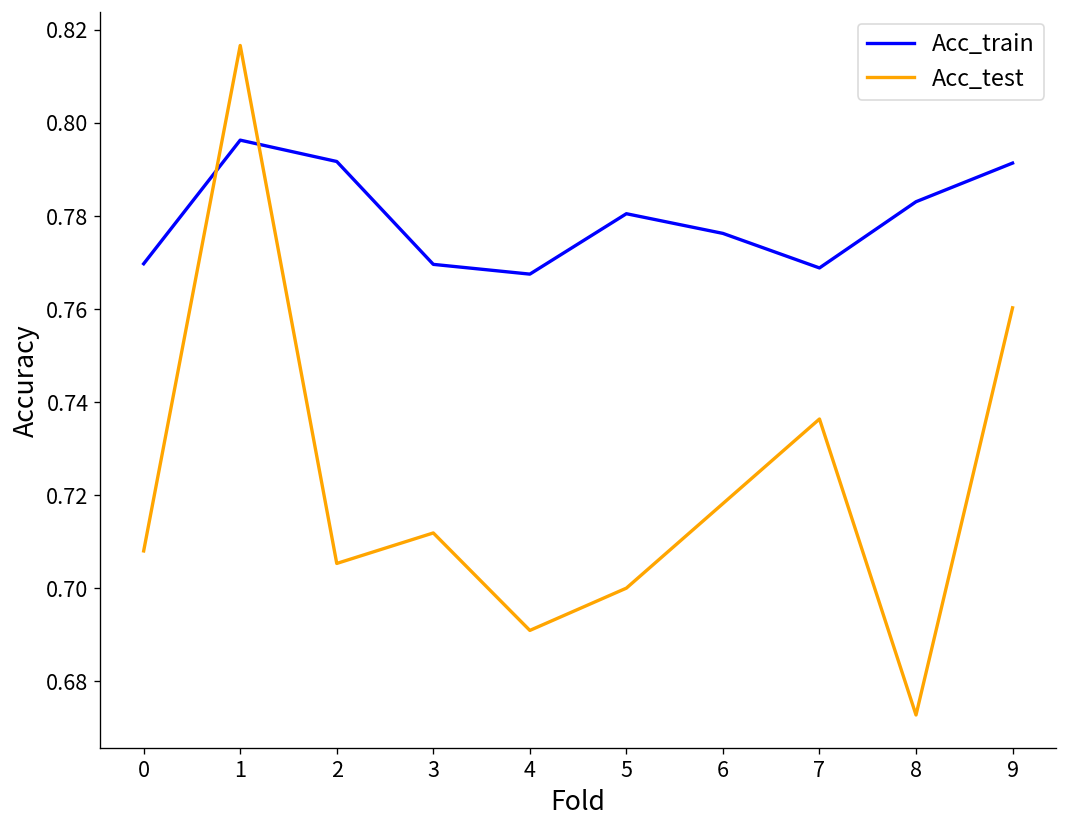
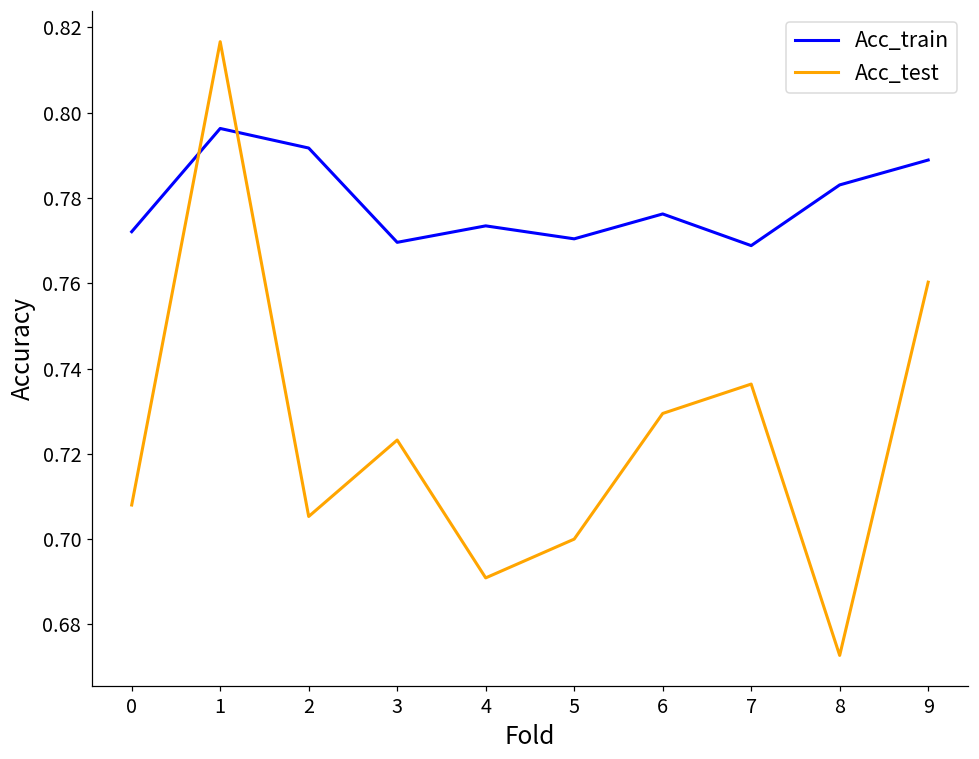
Acc_train, 0: 0.770 -> 0.772
Acc_test, 3: 0.712 -> 0.723
Acc_train, 4: 0.768 -> 0.773
Acc_train, 5: 0.780 -> 0.770
Acc_test, 6: 0.718 -> 0.729
Acc_train, 9: 0.791 -> 0.789
